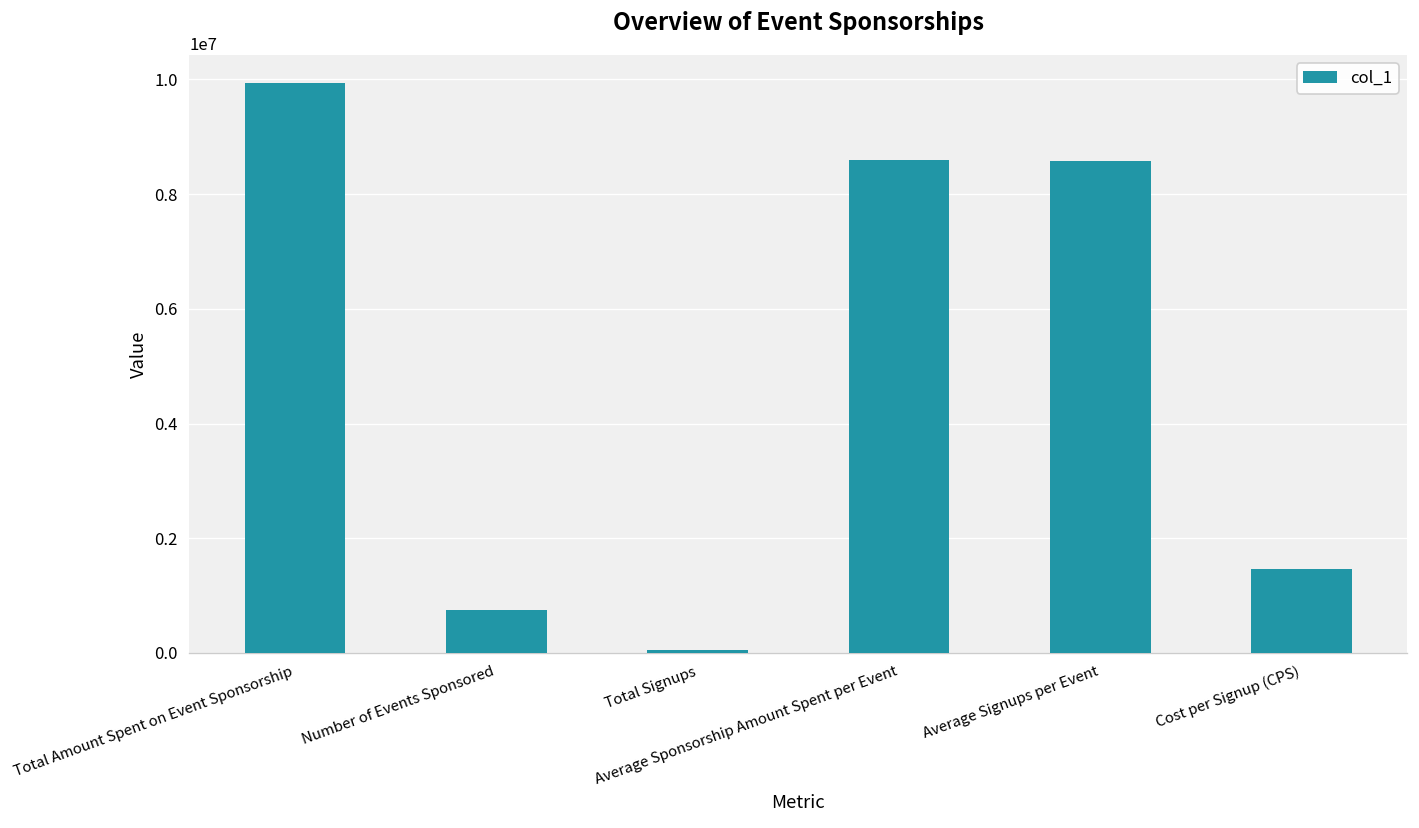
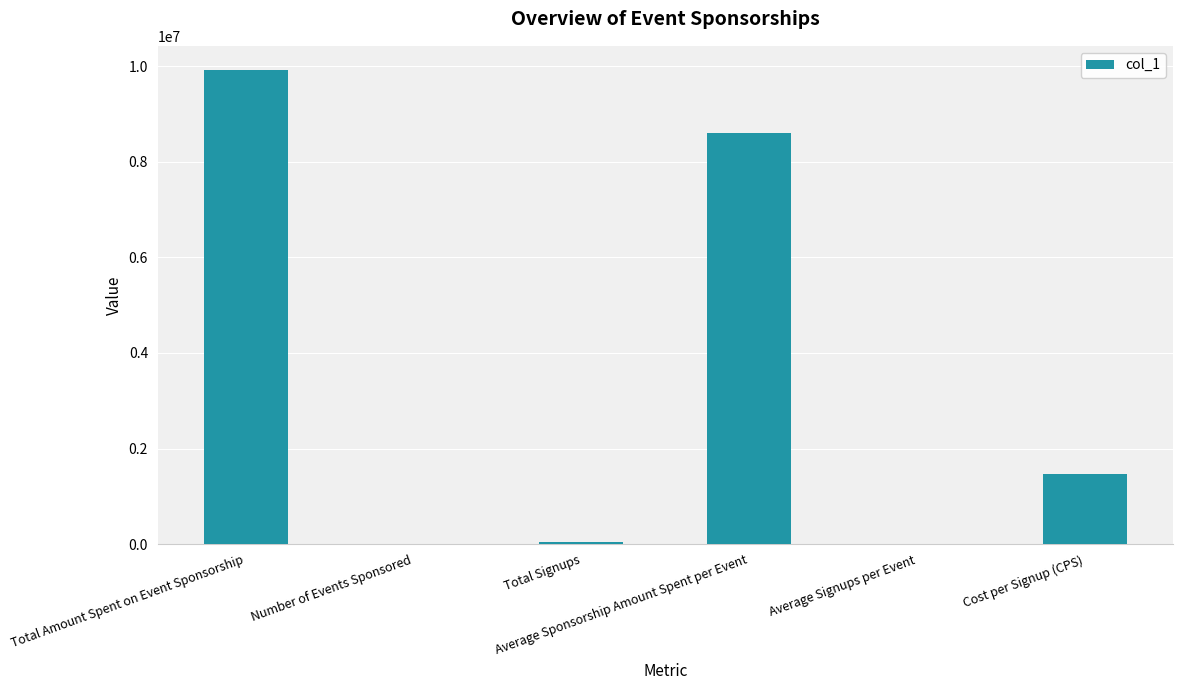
Number of Events Sponsored: 800000 -> 0
Average Signups per Event: 8600000 -> 0
